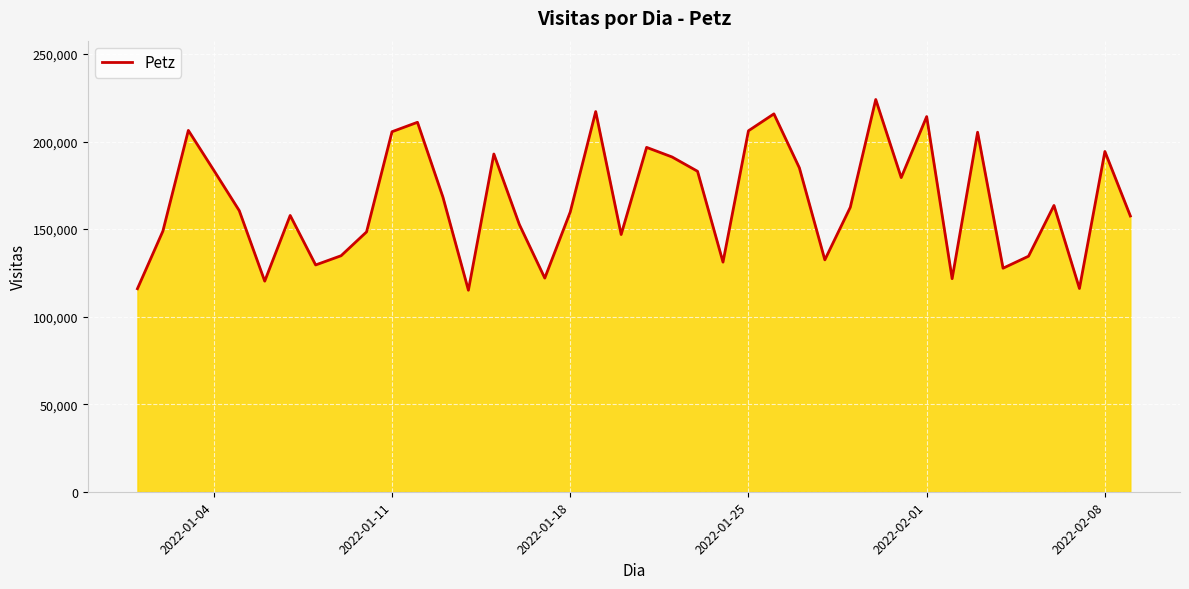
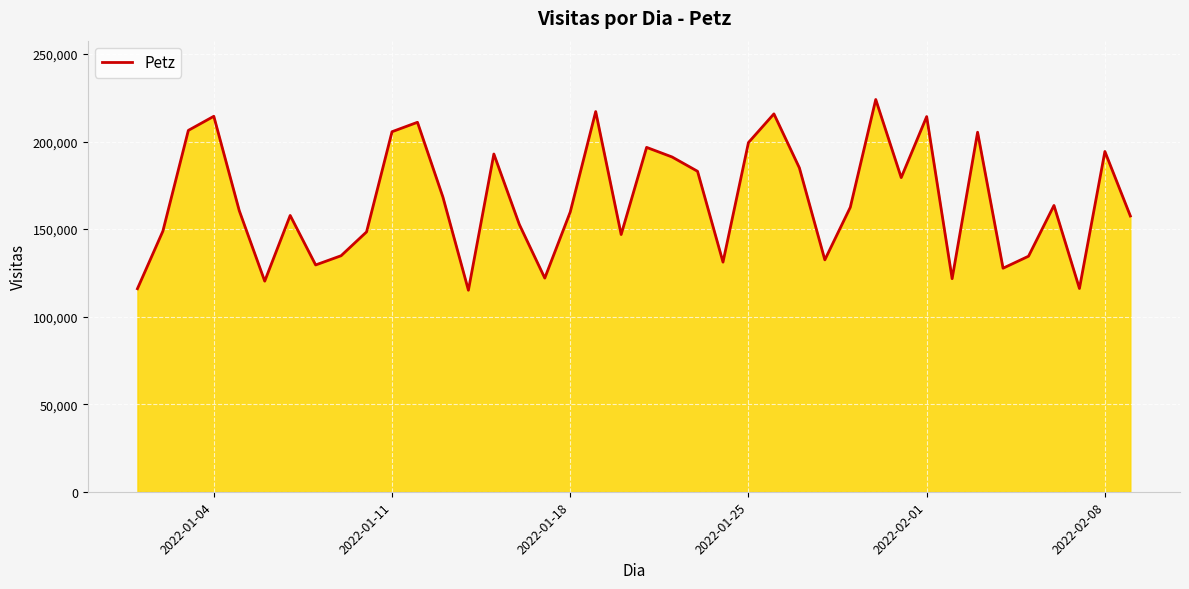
2022-01-04: 184,000 -> 214,000
2022-01-25: 206,000 -> 199,000
